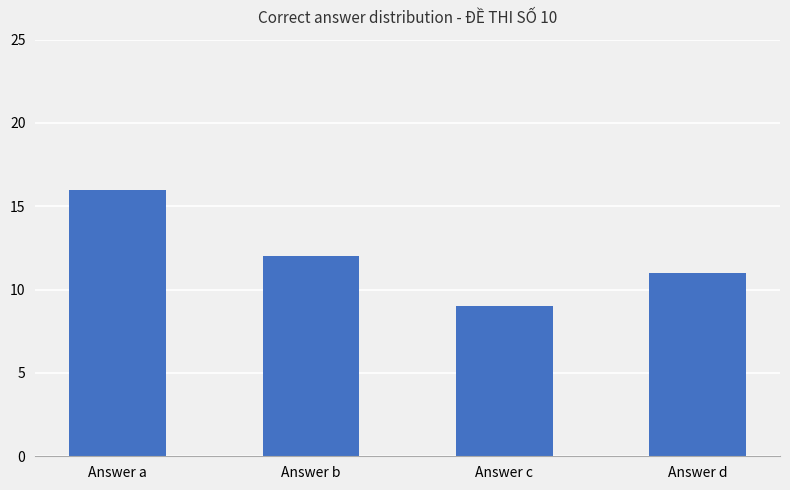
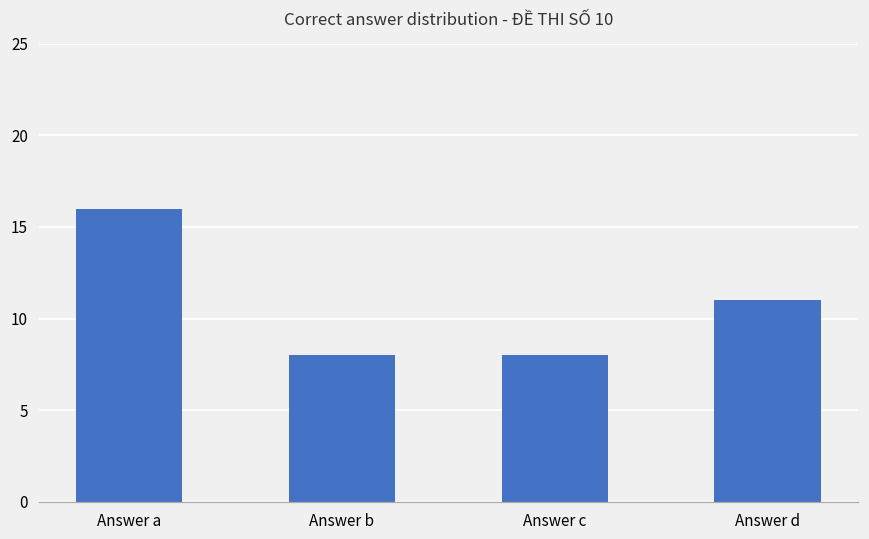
Answer b: 12 -> 8
Answer c: 9 -> 8
